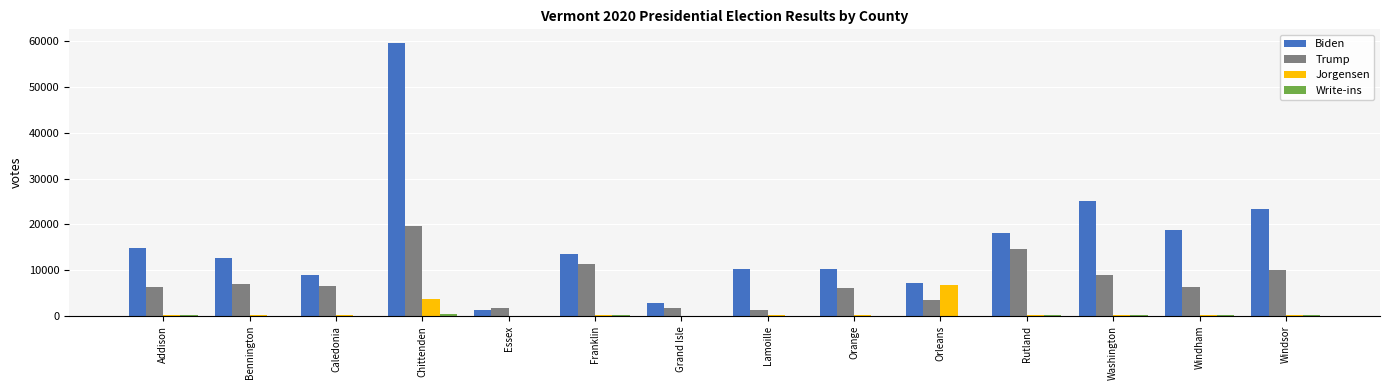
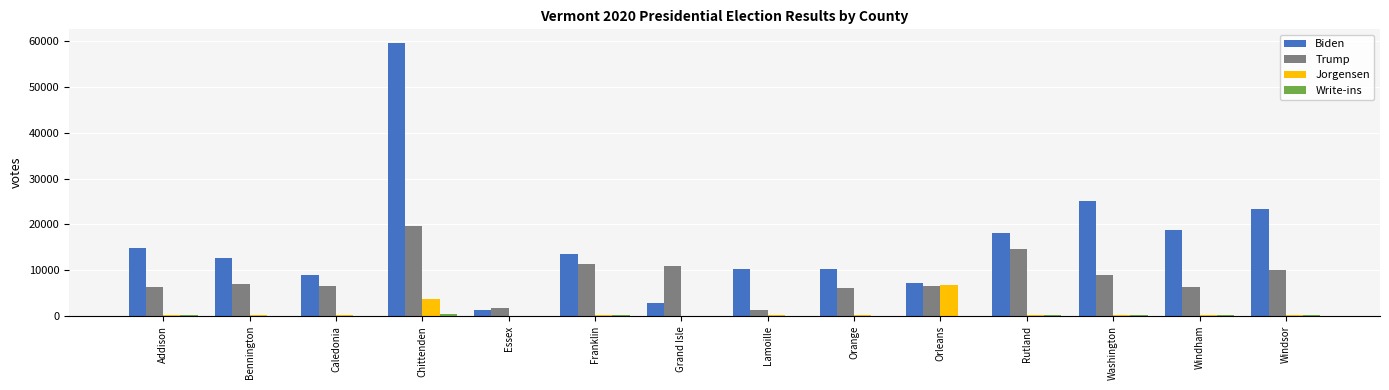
Trump, Grand Isle: 2000 -> 11000
Trump, Orleans: 4000 -> 7000
